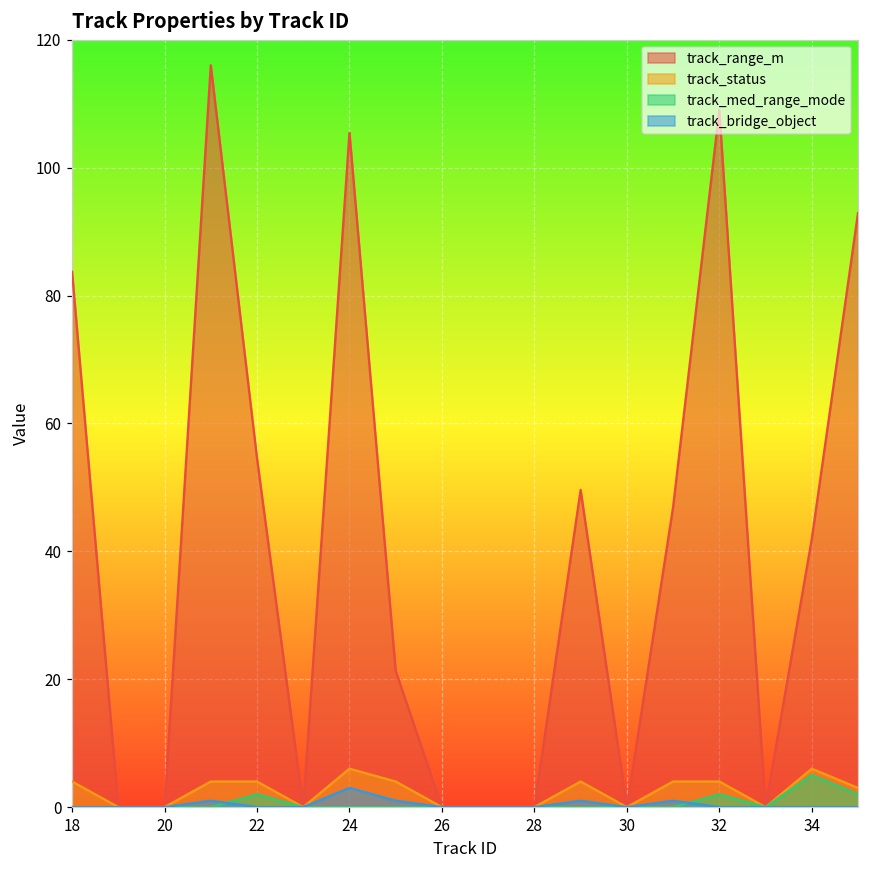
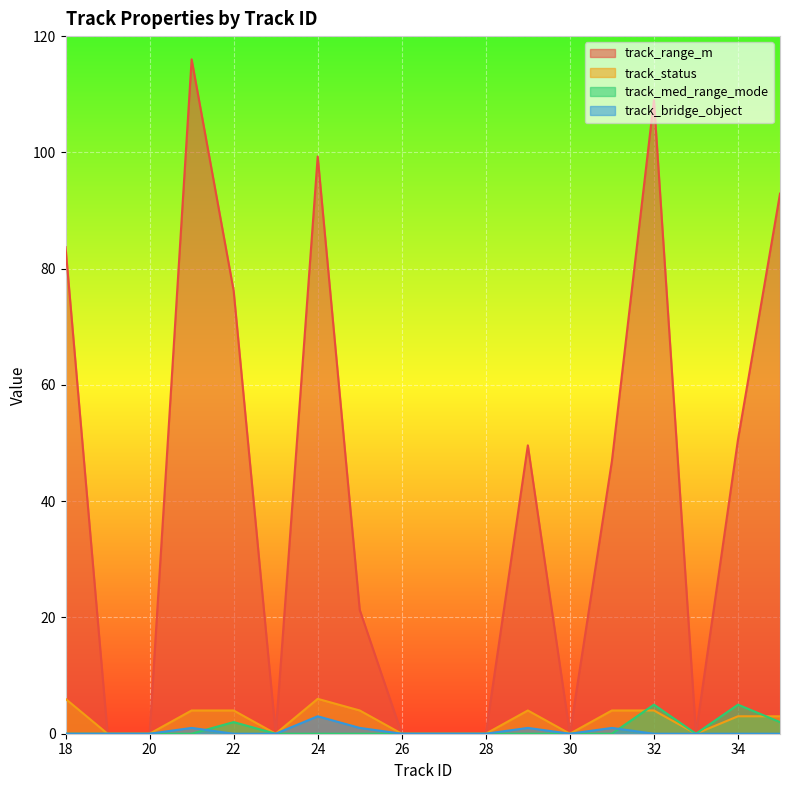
track_status, 18: 4 -> 6
track_range_m, 22: 55 -> 76
track_range_m, 24: 105 -> 99
track_med_range_mode, 32: 2 -> 5
track_range_m, 34: 42 -> 51
track_status, 34: 6 -> 3
